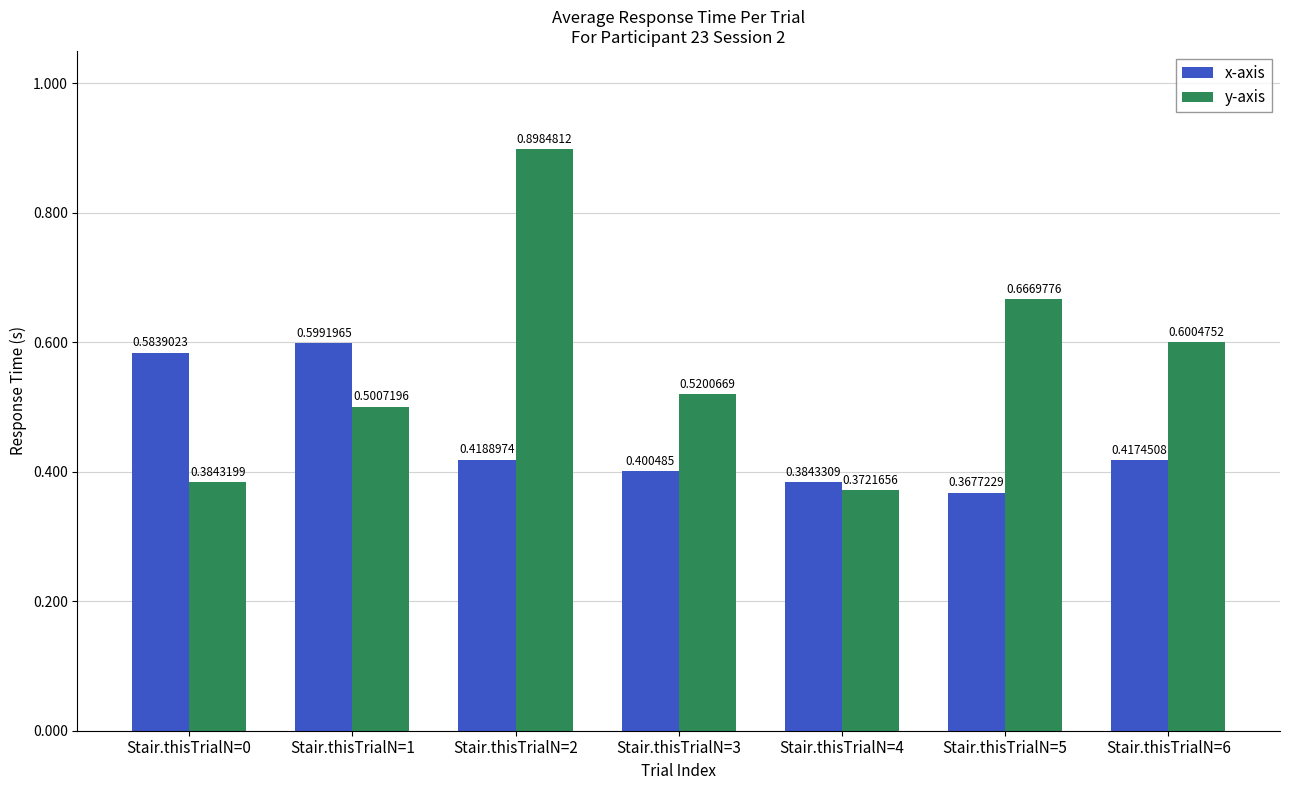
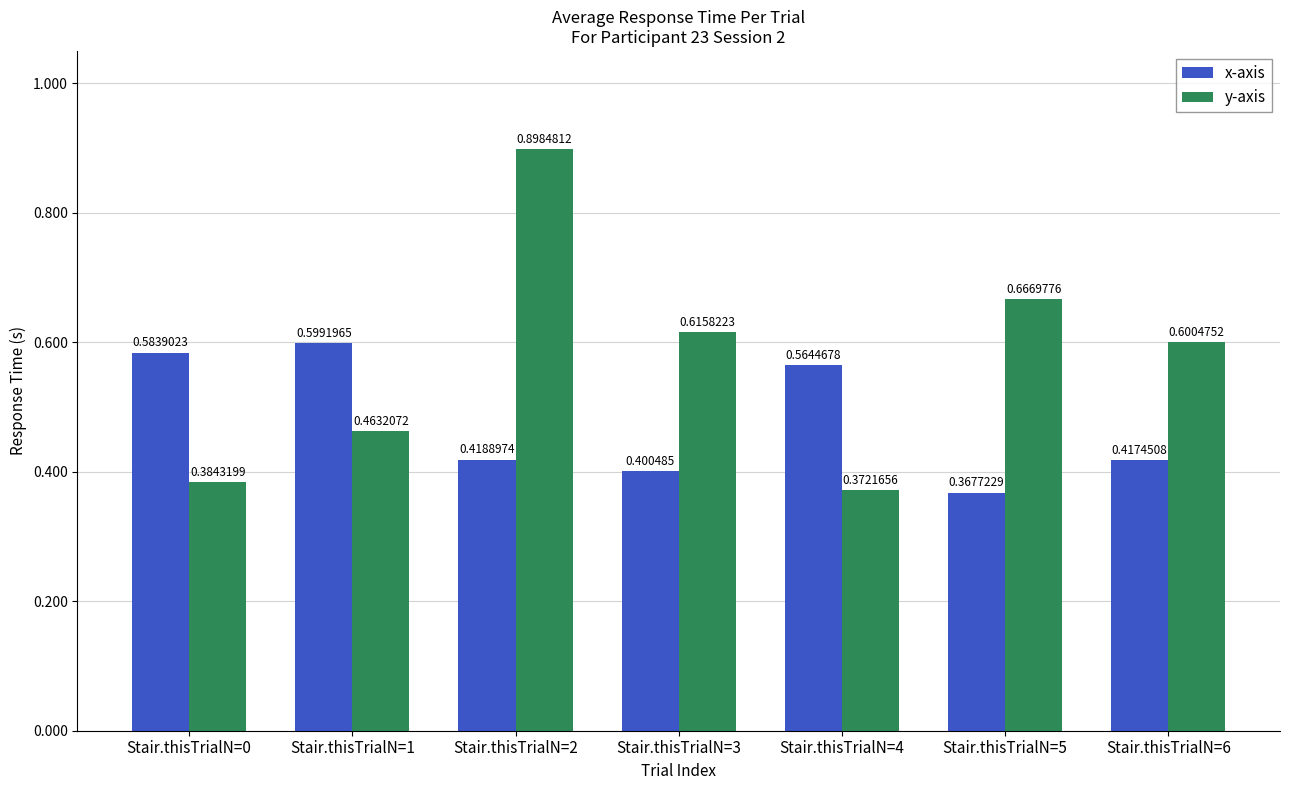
y-axis, Stair.thisTrialN=1: 0.5007196 -> 0.4632072
y-axis, Stair.thisTrialN=3: 0.5200669 -> 0.6158223
x-axis, Stair.thisTrialN=4: 0.3843309 -> 0.5644678
